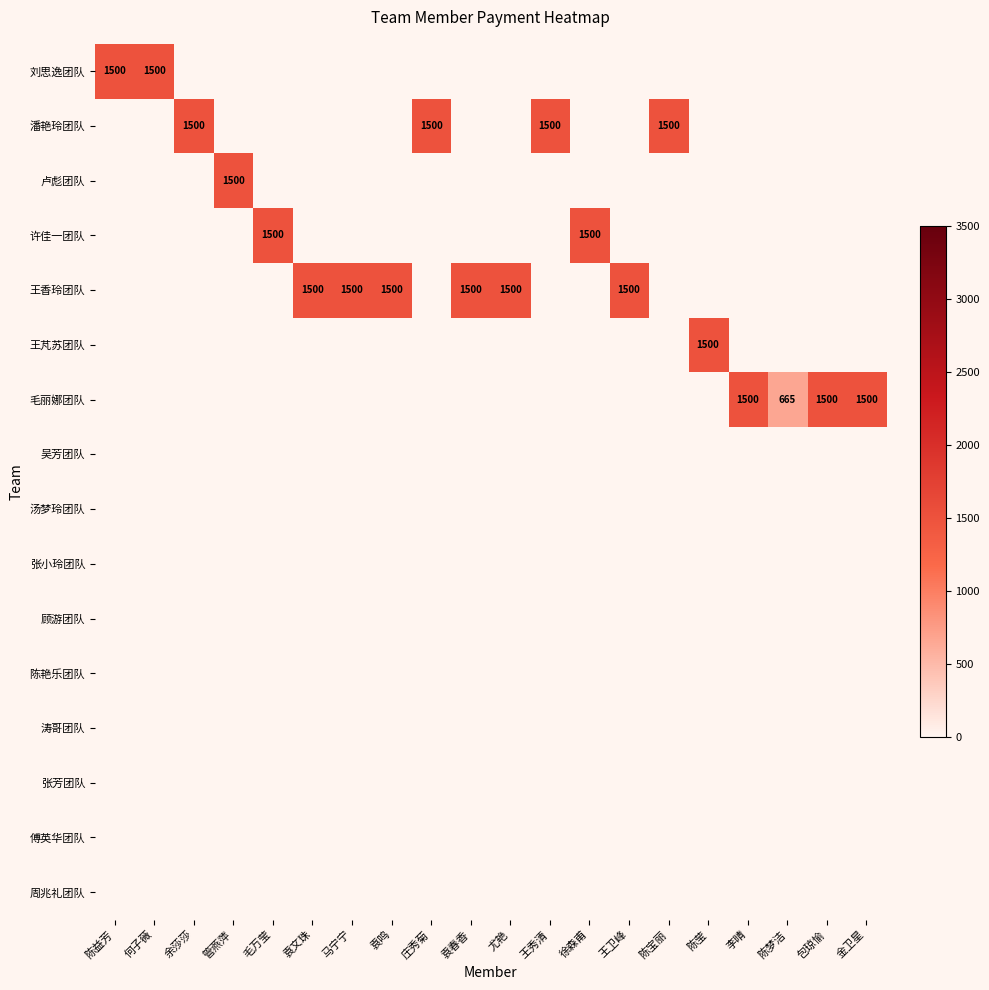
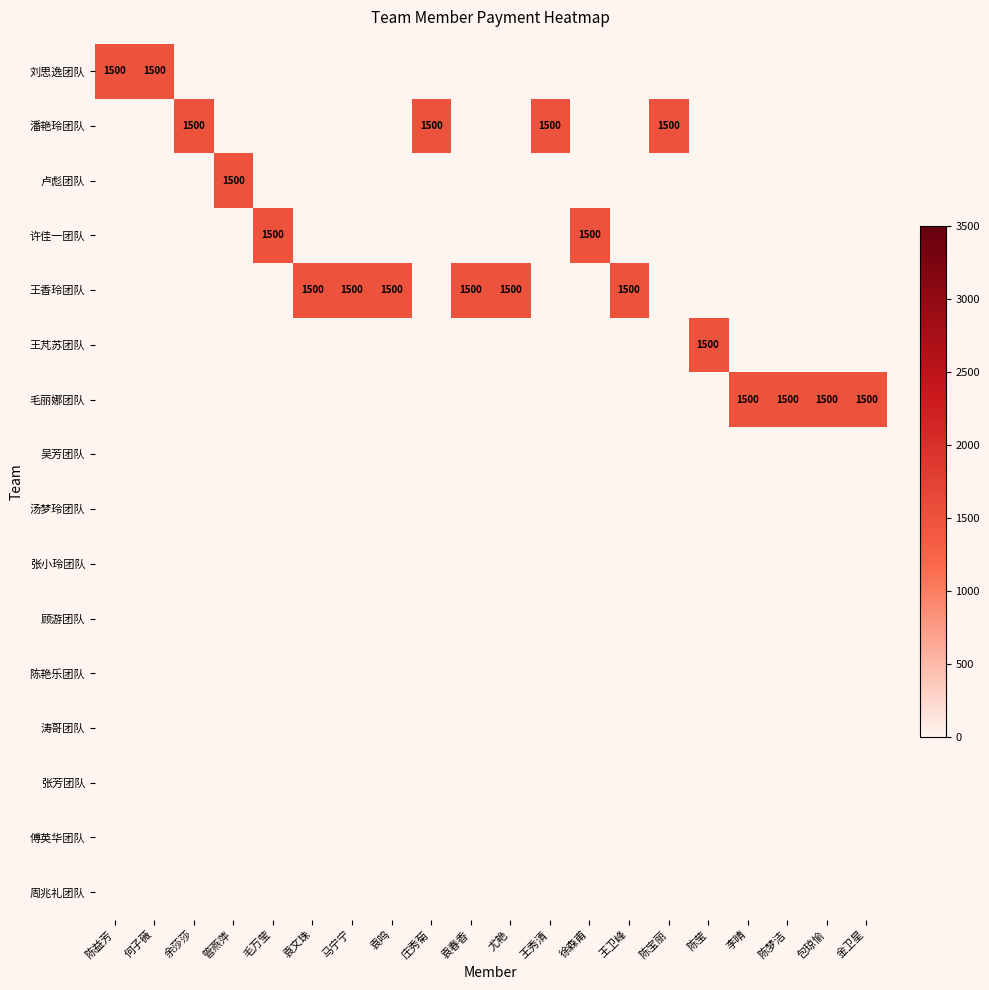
毛丽娜团队, 陈梦洁: 665 -> 1500
